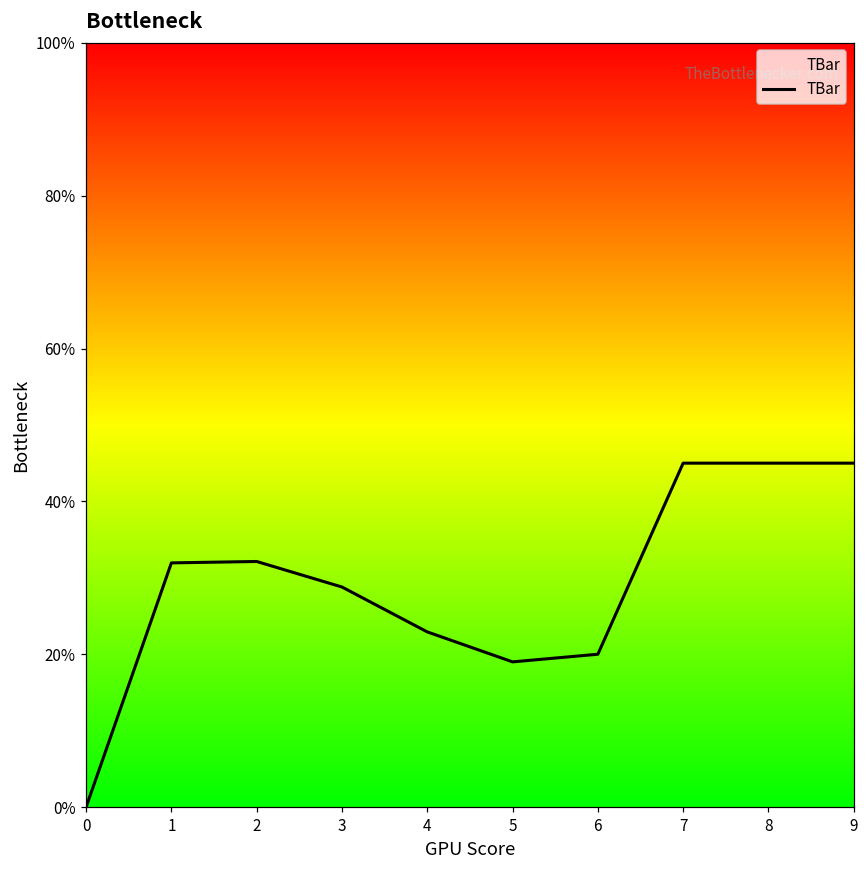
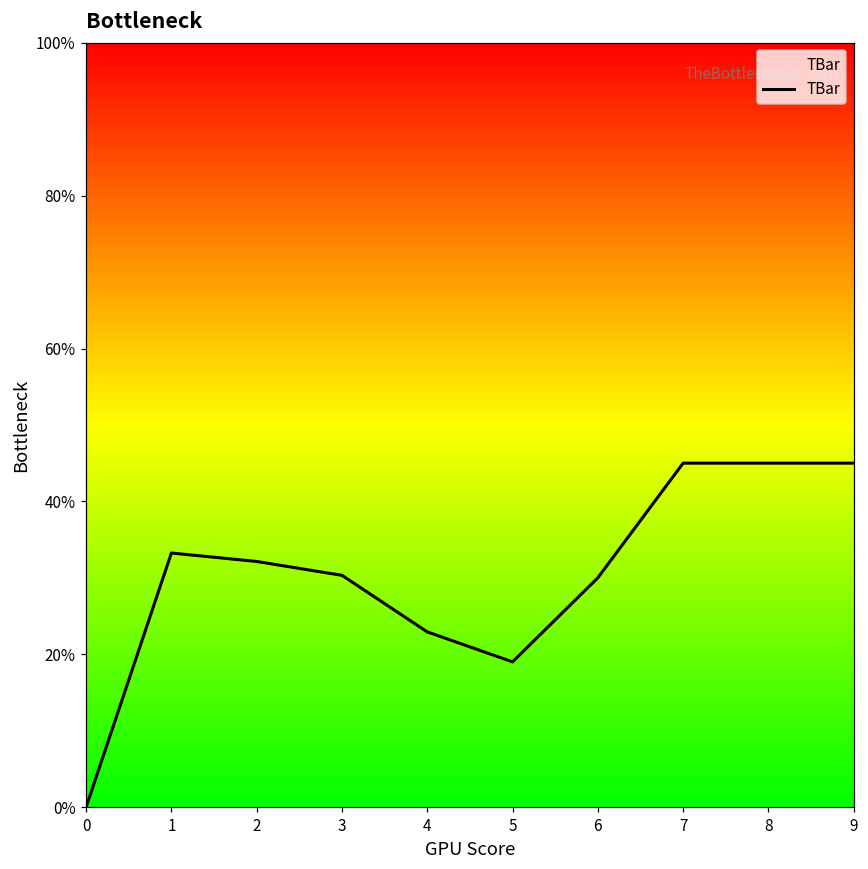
1: 32% -> 33%
3: 29% -> 30%
6: 20% -> 30%
